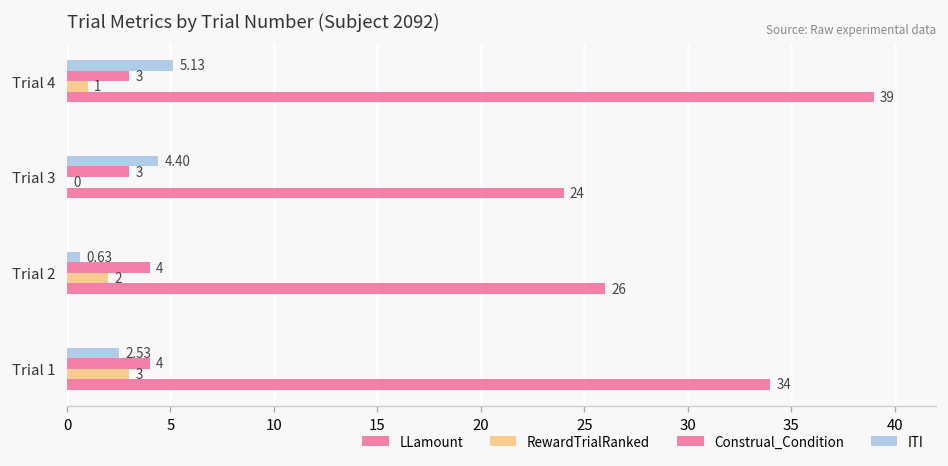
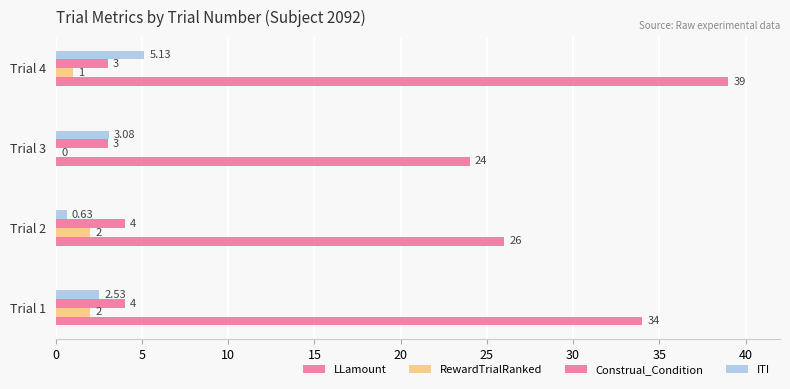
ITI, Trial 3: 4.40 -> 3.08
RewardTrialRanked, Trial 1: 3 -> 2
